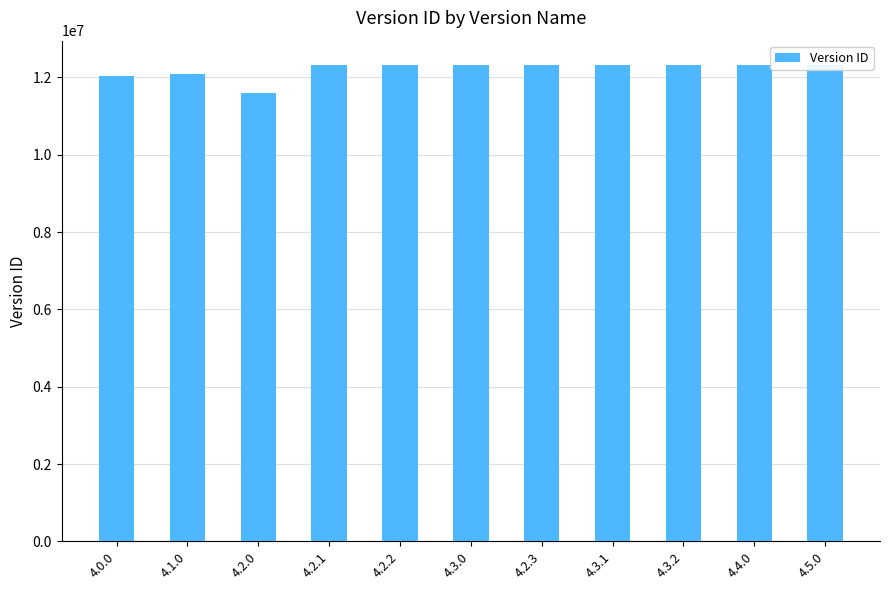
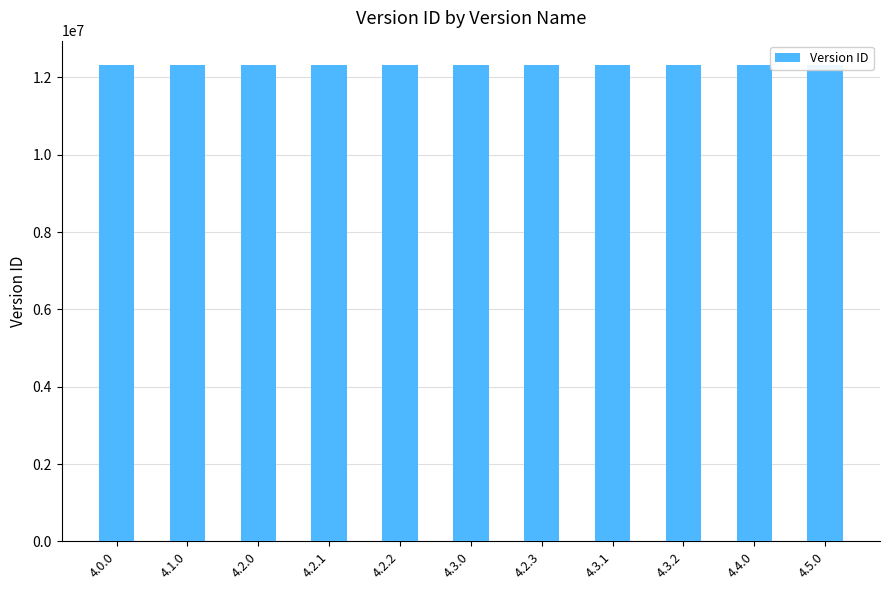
4.0.0: 12000000 -> 12300000
4.1.0: 12100000 -> 12300000
4.2.0: 11600000 -> 12300000
